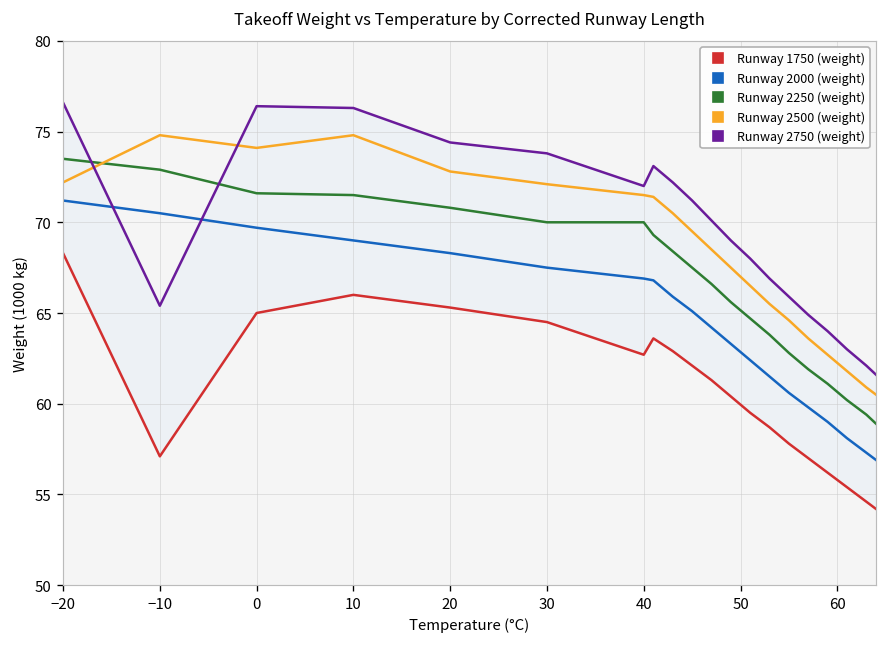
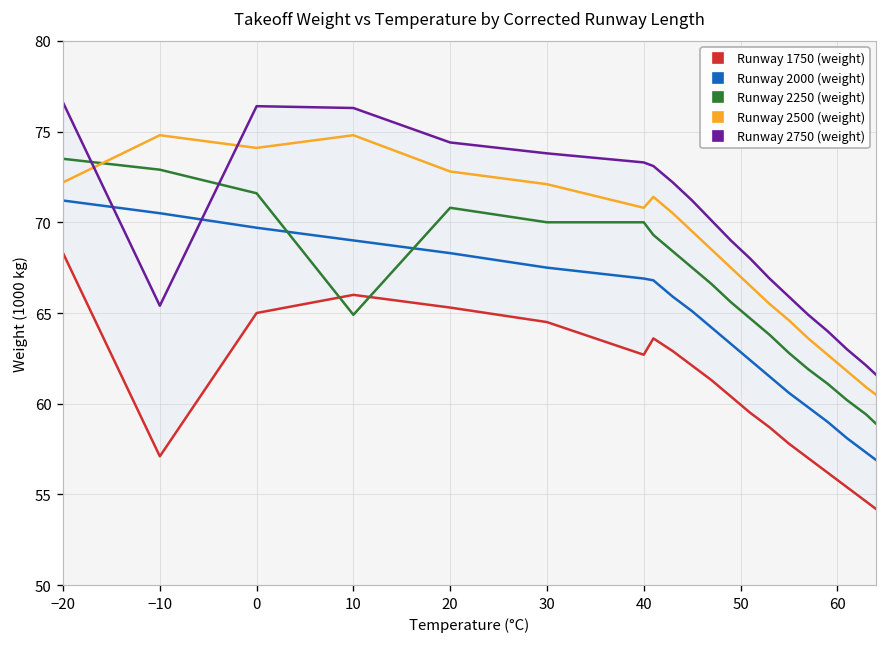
Runway 2250 (weight), 10: 71.5 -> 64.9
Runway 2500 (weight), 40: 71.5 -> 70.8
Runway 2750 (weight), 40: 72.0 -> 73.3
